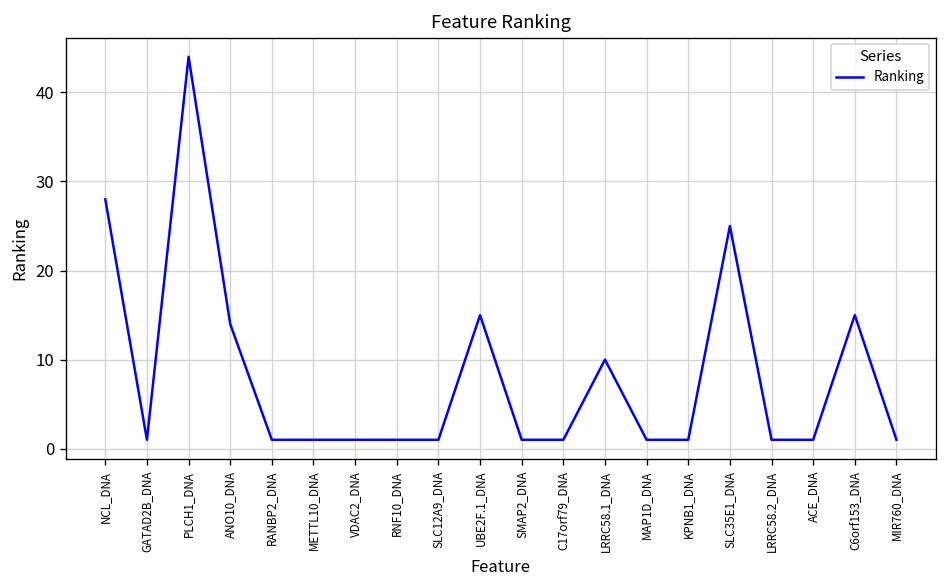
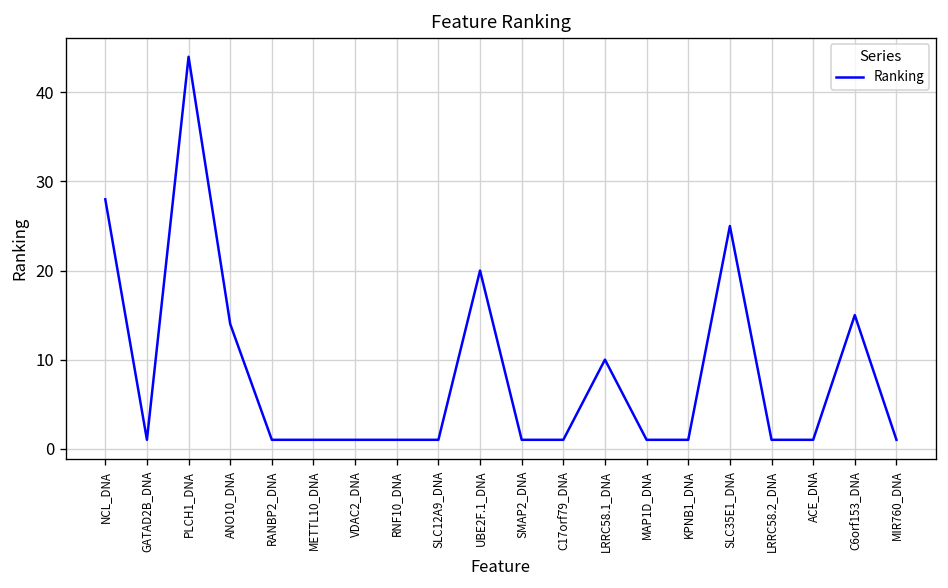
UBE2F.1_DNA: 15 -> 20
